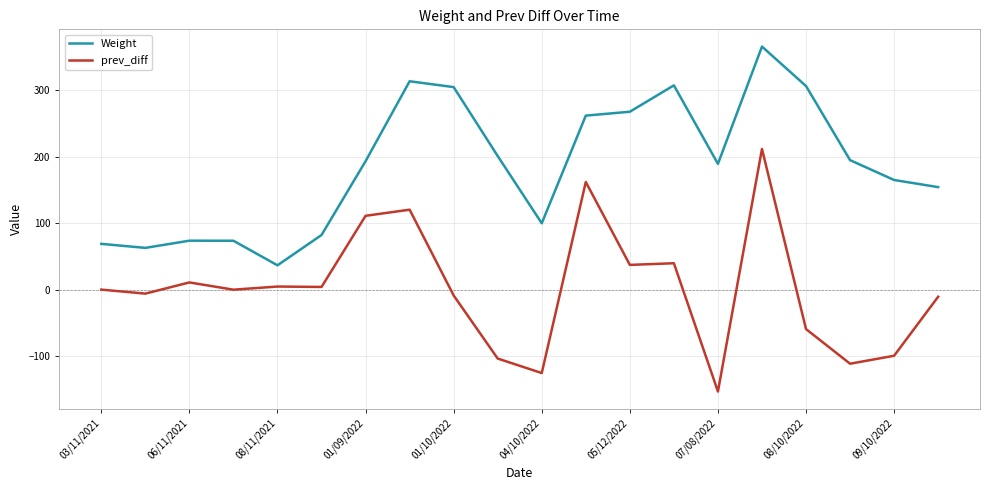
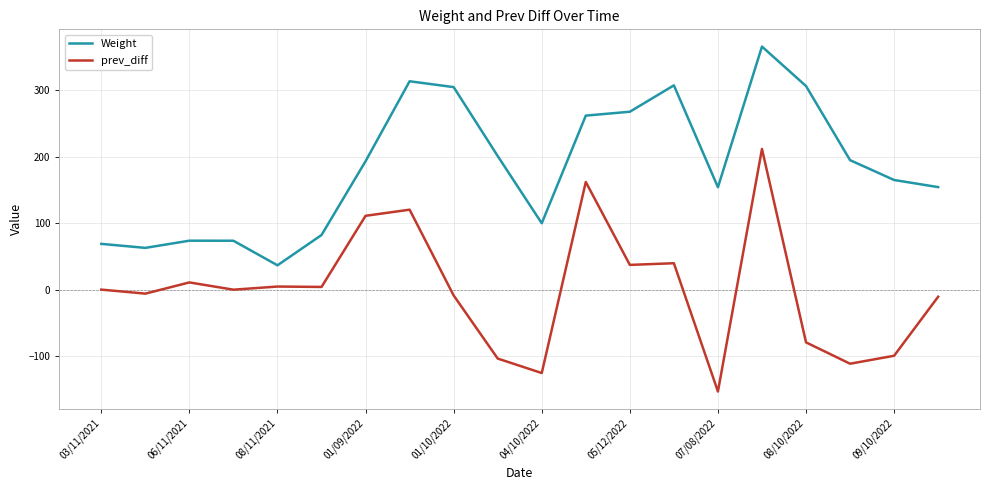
Weight, 07/08/2022: 190 -> 150
prev_diff, 08/10/2022: -60 -> -80
